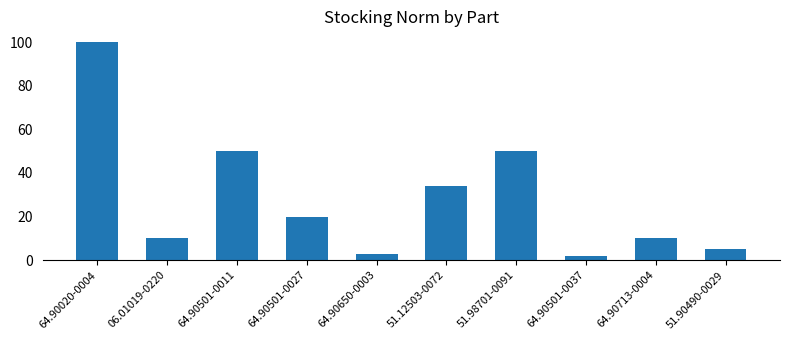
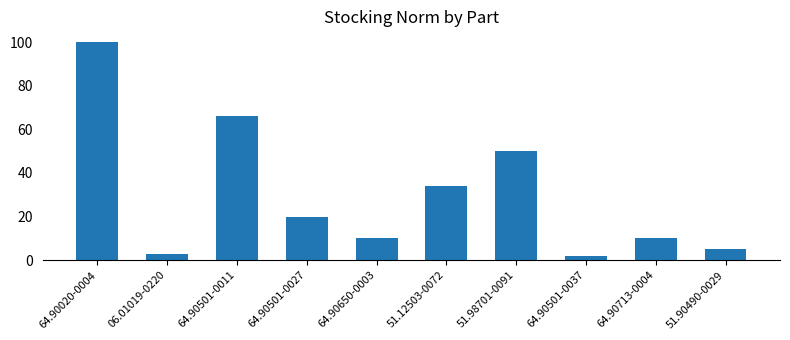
06.01019-0220: 10 -> 3
64.90501-0011: 50 -> 66
64.90650-0003: 3 -> 10
